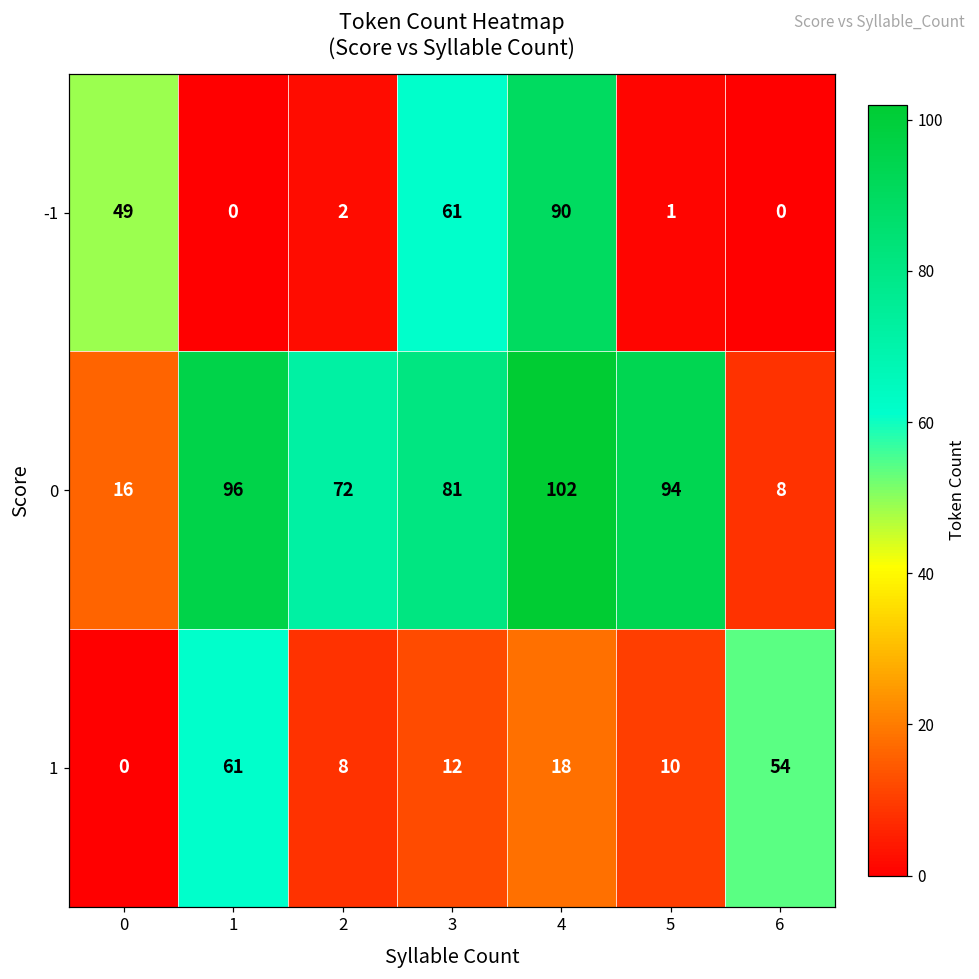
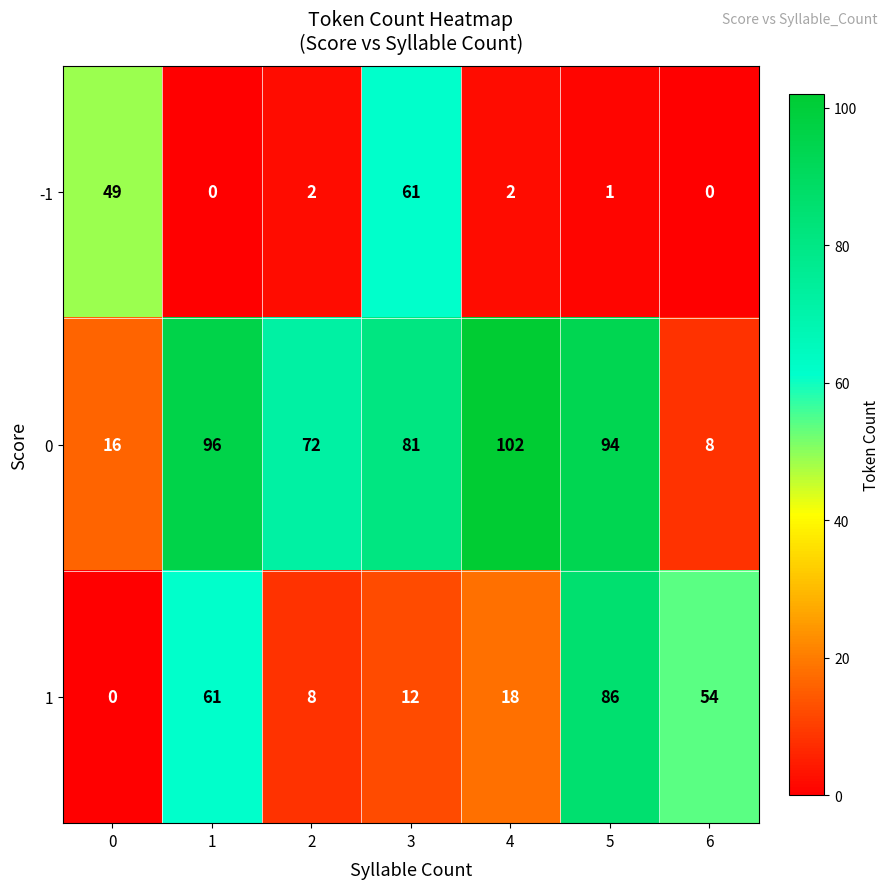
-1, 4: 90 -> 2
1, 5: 10 -> 86
